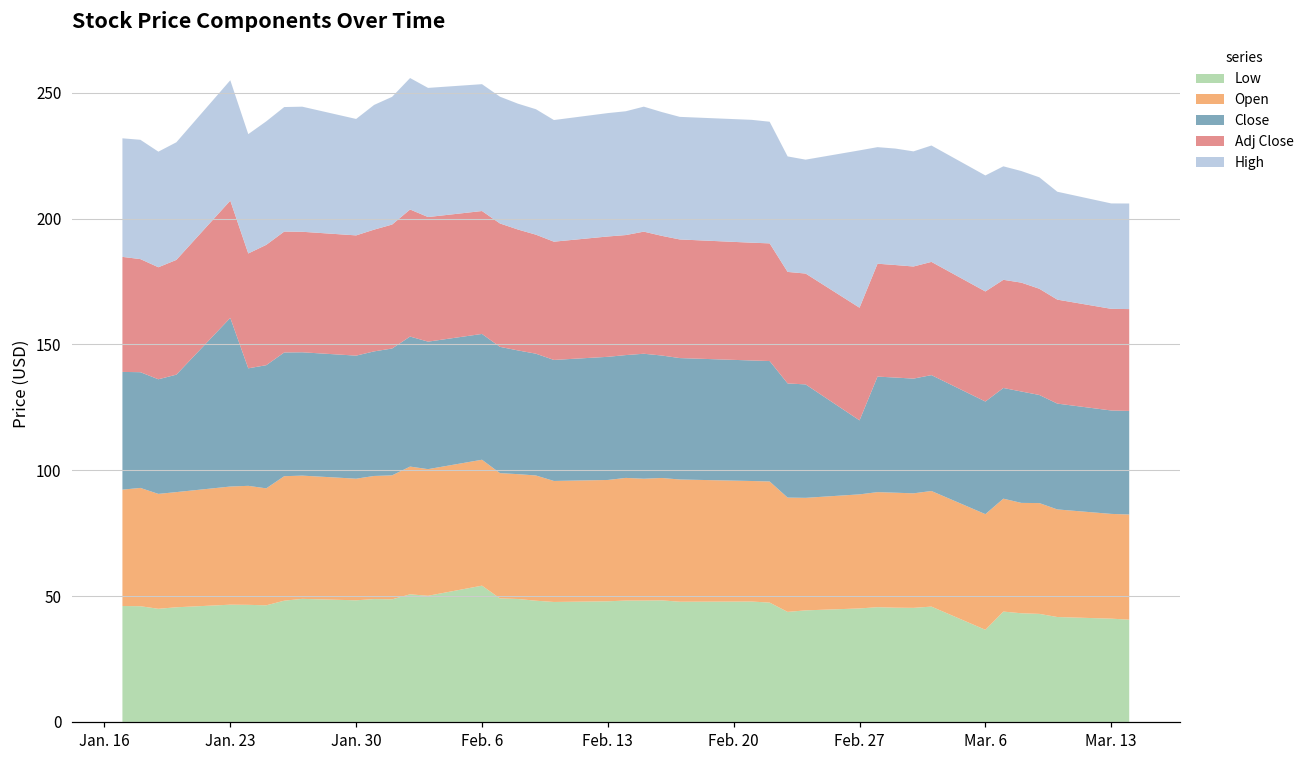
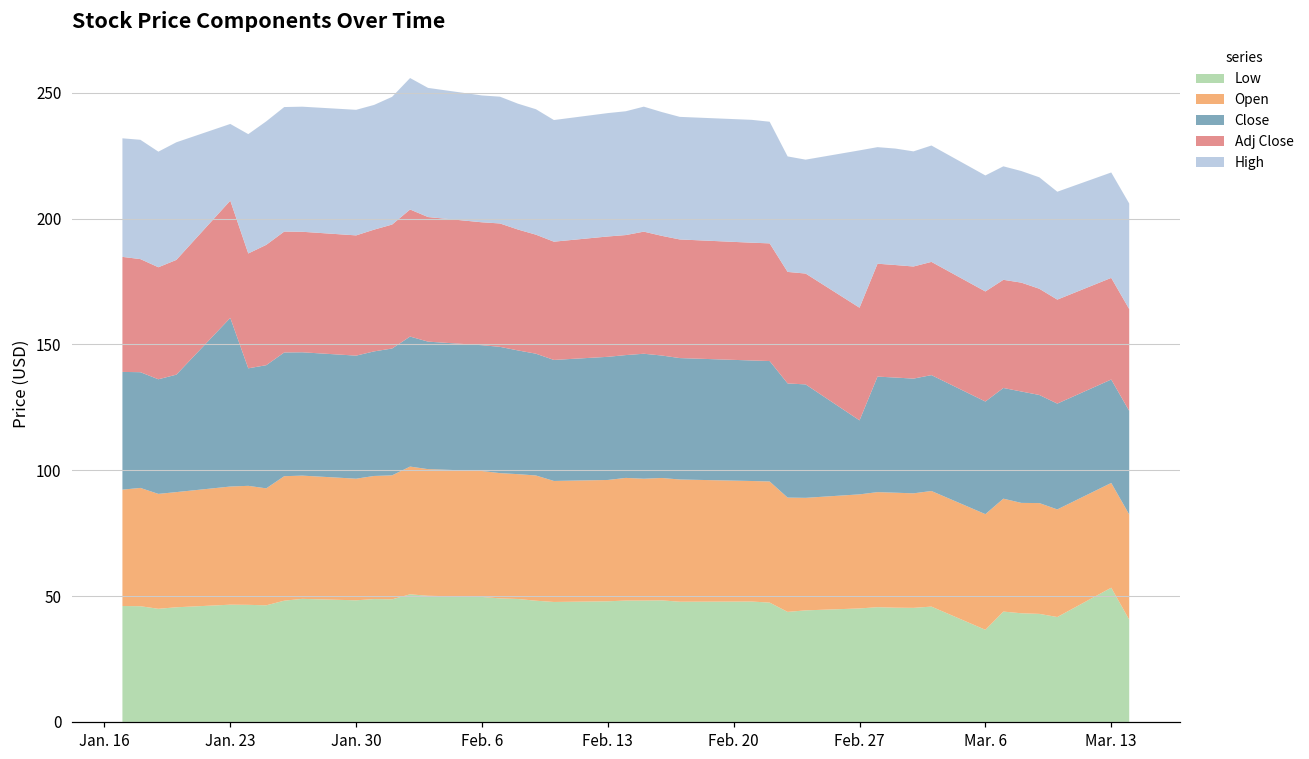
High, Jan. 23: 48 -> 30
High, Jan. 30: 46 -> 50
Low, Feb. 6: 54 -> 50
Low, Mar. 13: 41 -> 53
